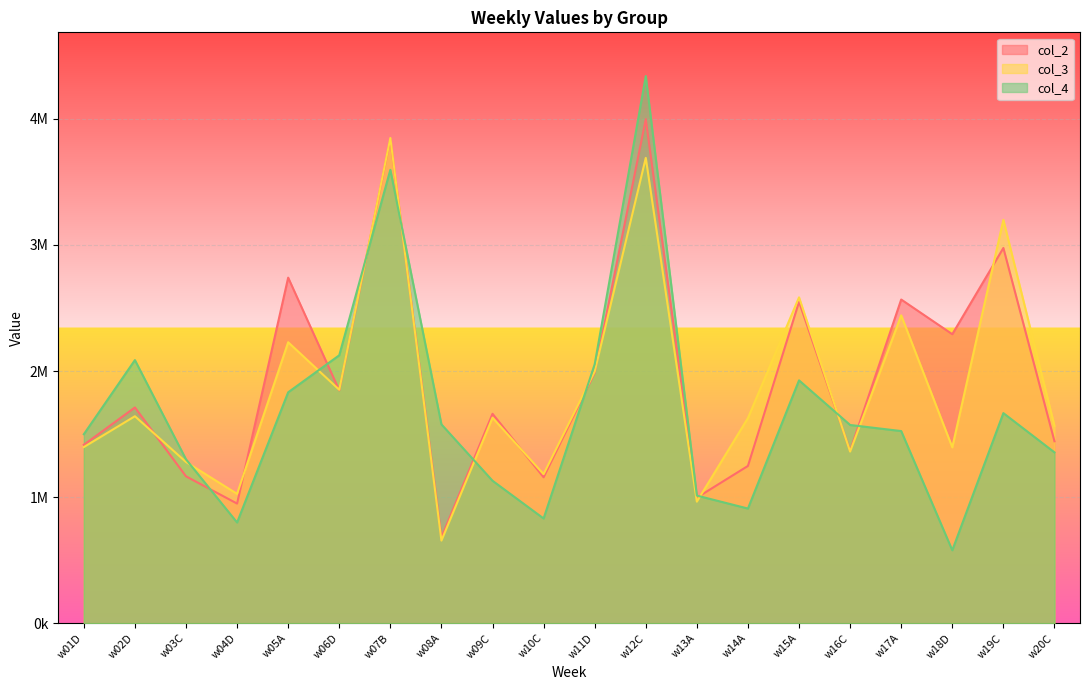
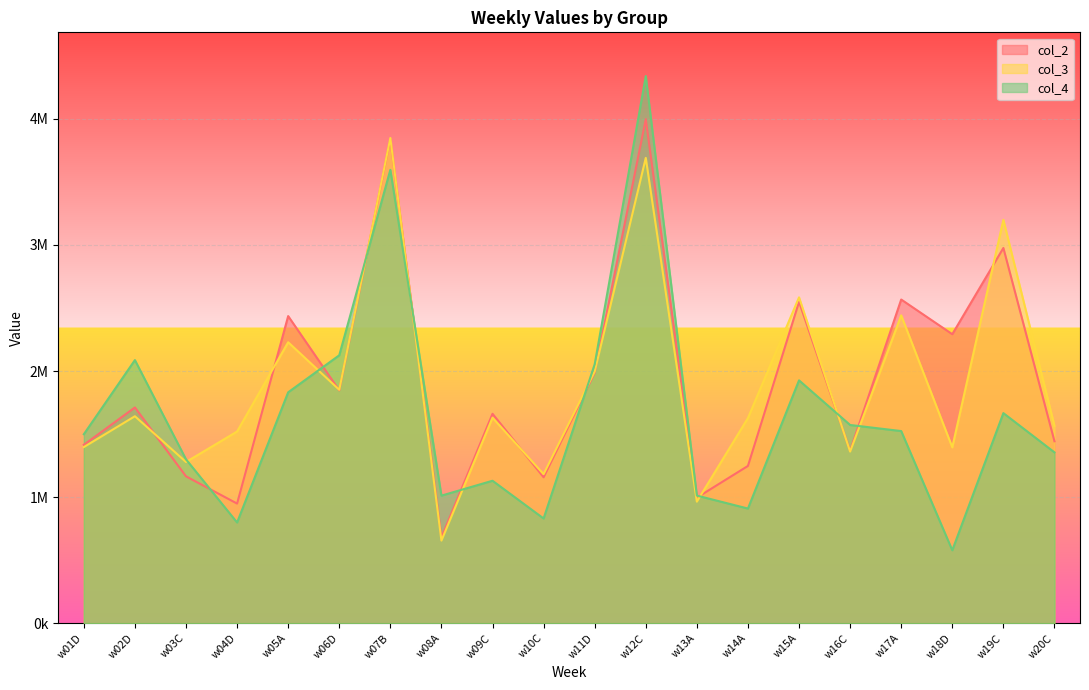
col_3, w04D: 1030000 -> 1520000
col_2, w05A: 2740000 -> 2440000
col_4, w08A: 1580000 -> 1010000
